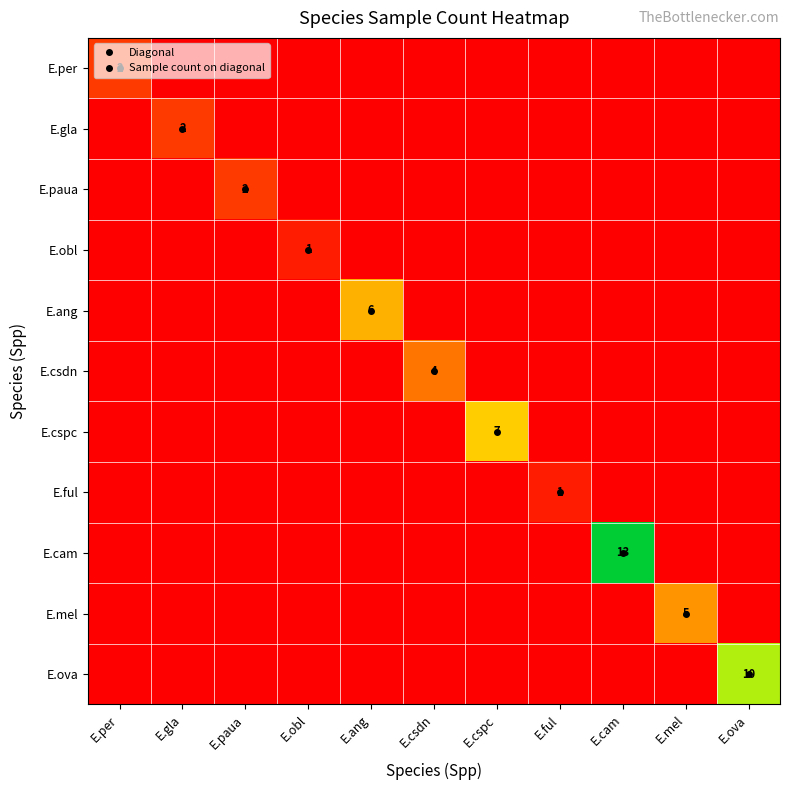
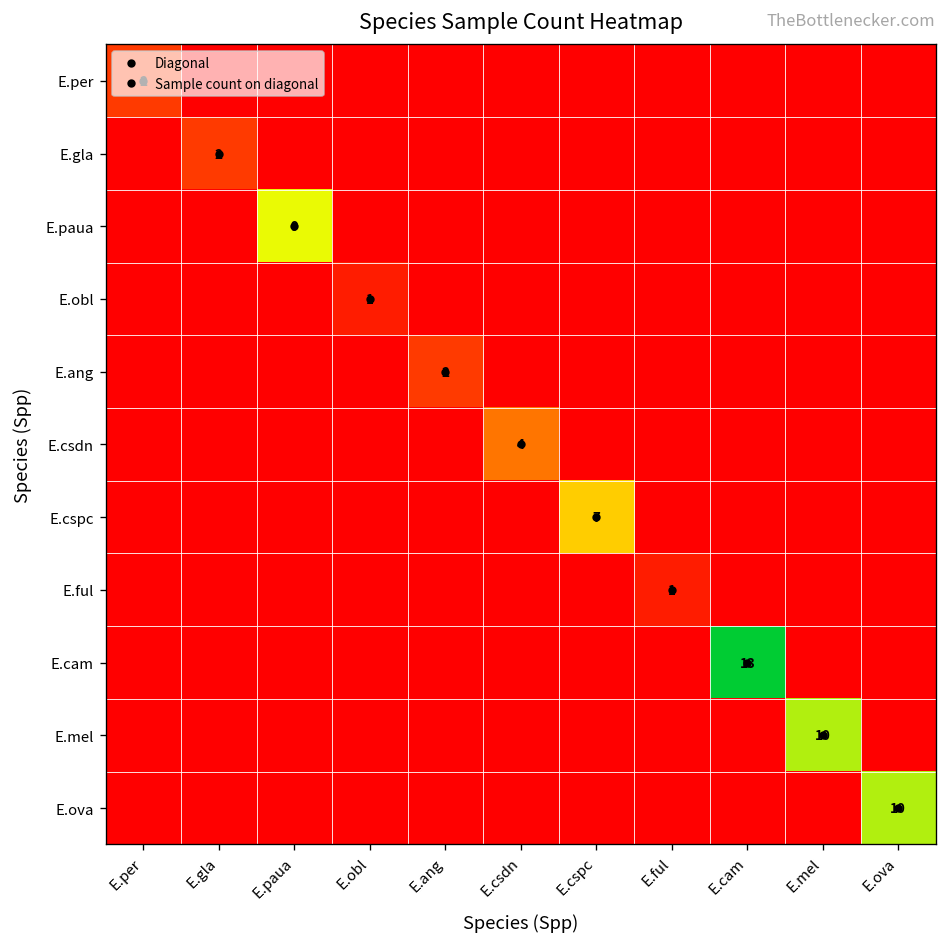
E.paua, E.paua: 2 -> 9
E.ang, E.ang: 6 -> 2
E.mel, E.mel: 5 -> 10
